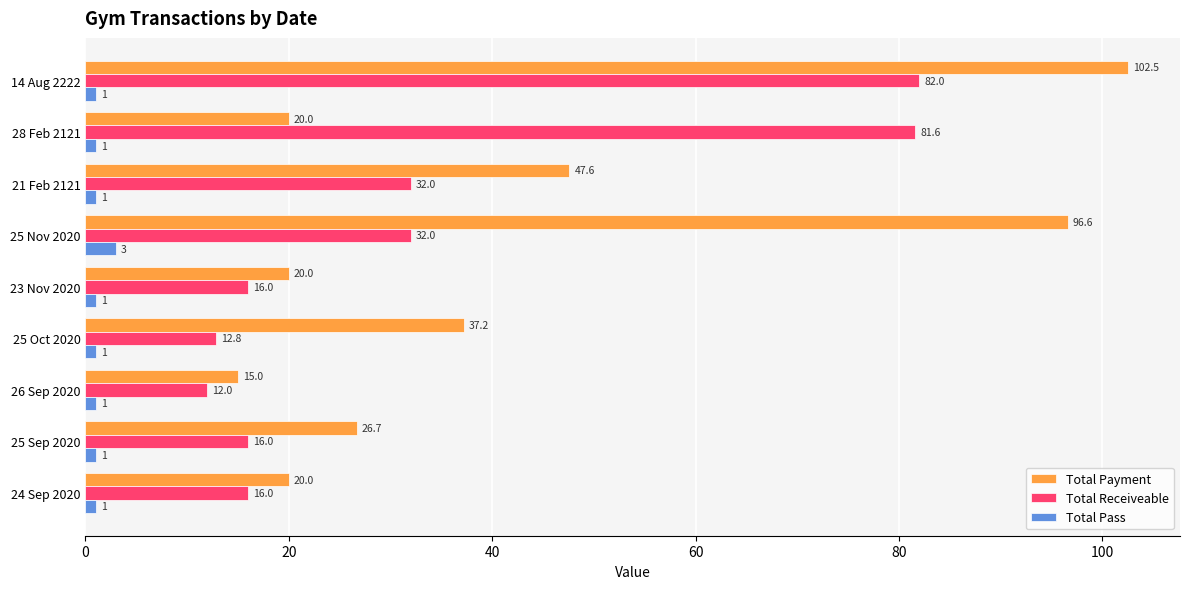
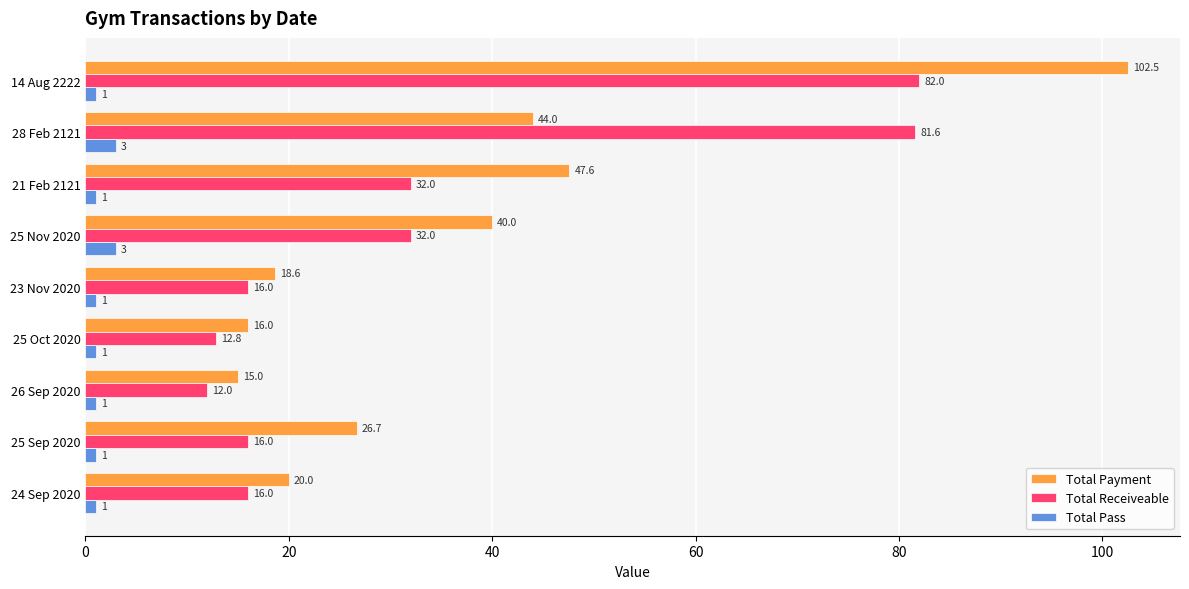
Total Payment, 28 Feb 2121: 20.0 -> 44.0
Total Pass, 28 Feb 2121: 1 -> 3
Total Payment, 25 Nov 2020: 96.6 -> 40.0
Total Payment, 23 Nov 2020: 20.0 -> 18.6
Total Payment, 25 Oct 2020: 37.2 -> 16.0
